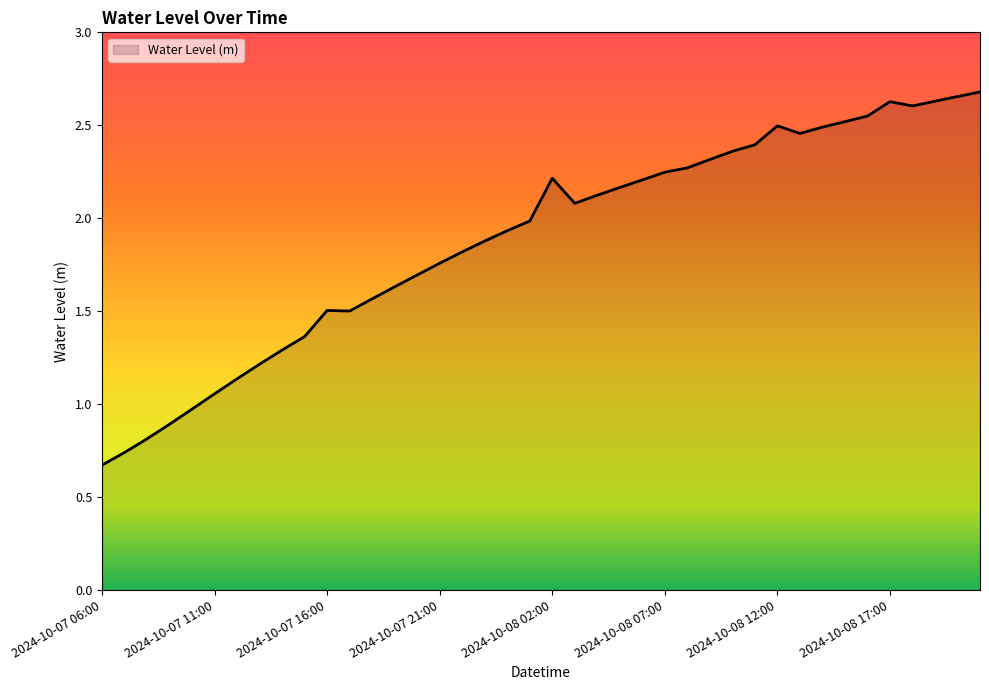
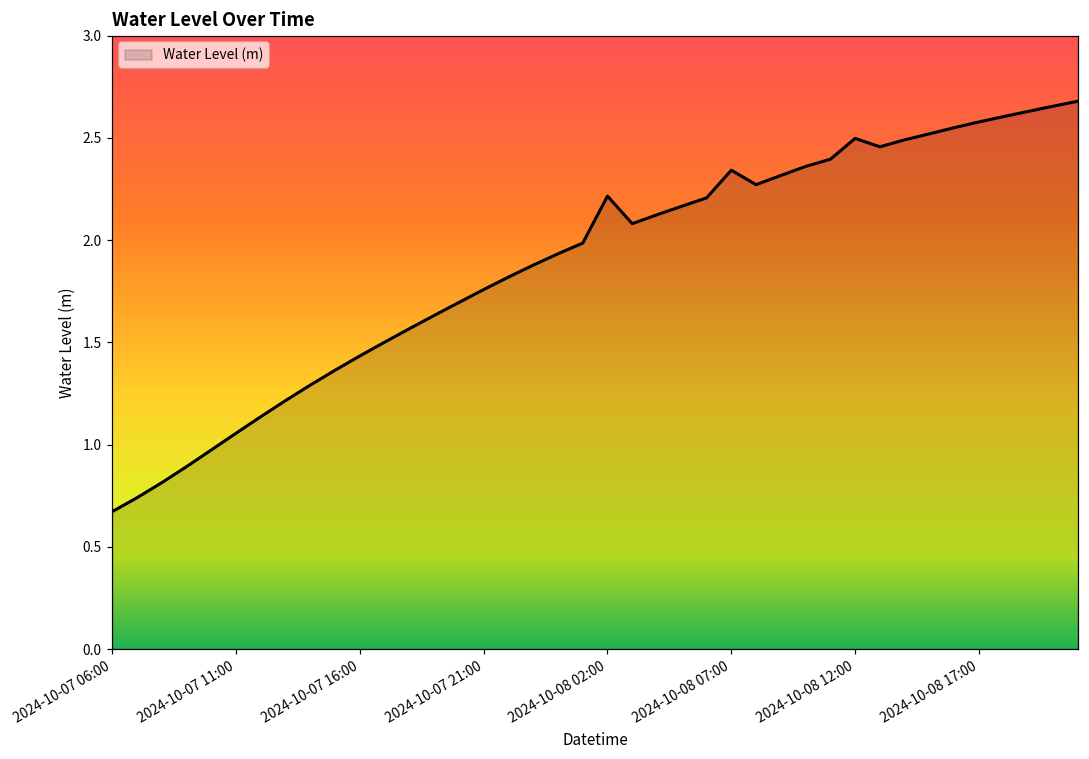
2024-10-07 16:00: 1.50 -> 1.43
2024-10-08 07:00: 2.25 -> 2.34
2024-10-08 17:00: 2.63 -> 2.58
